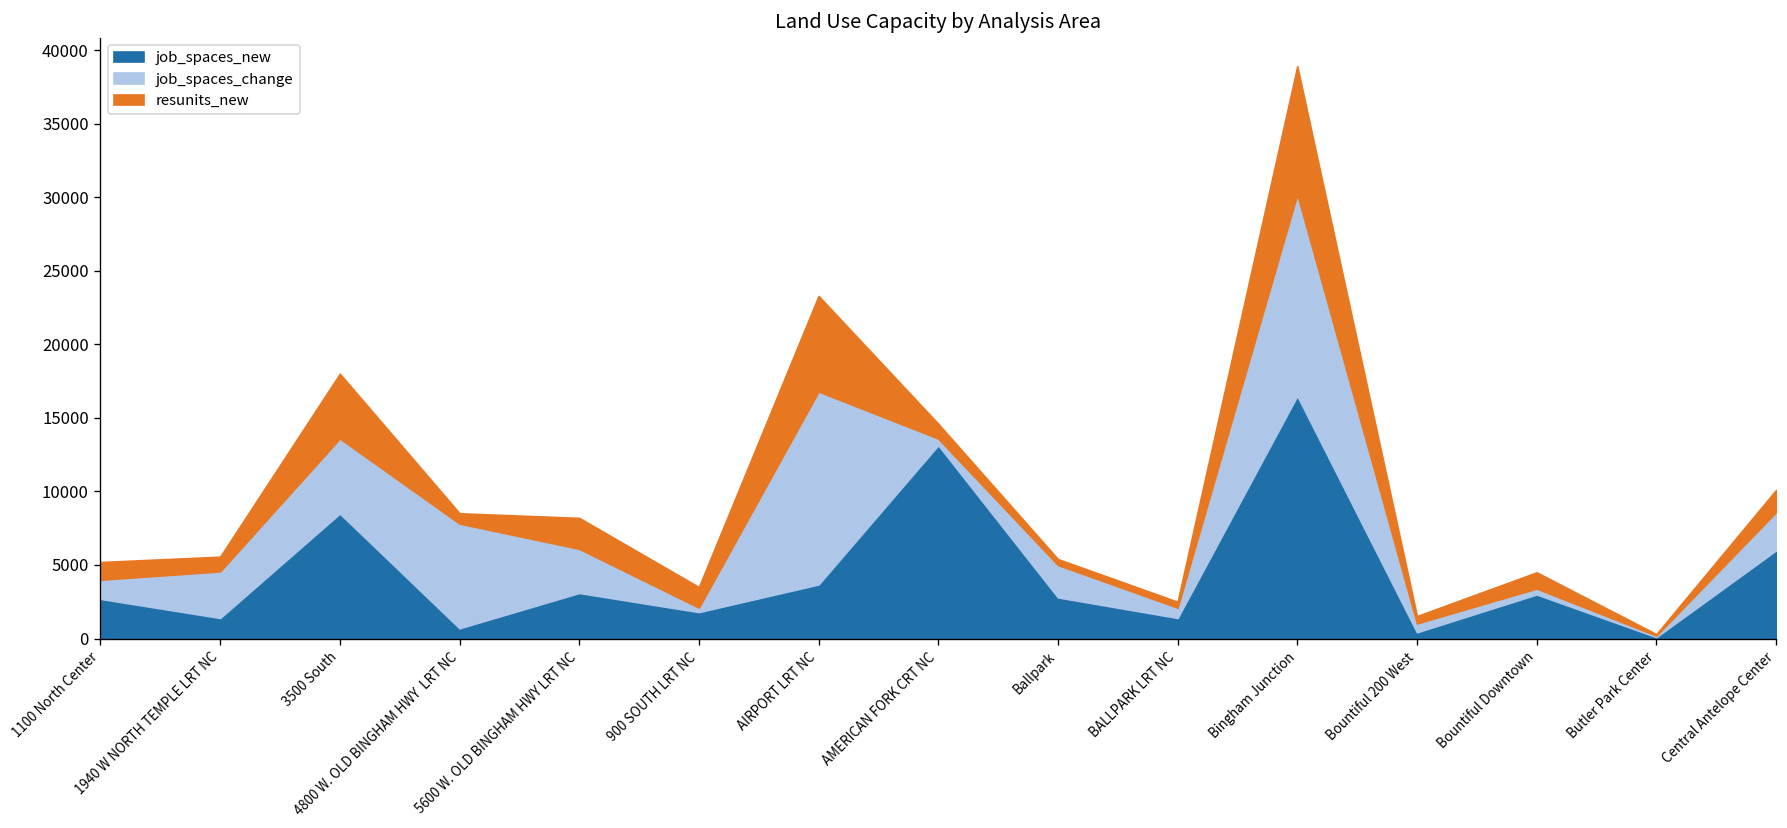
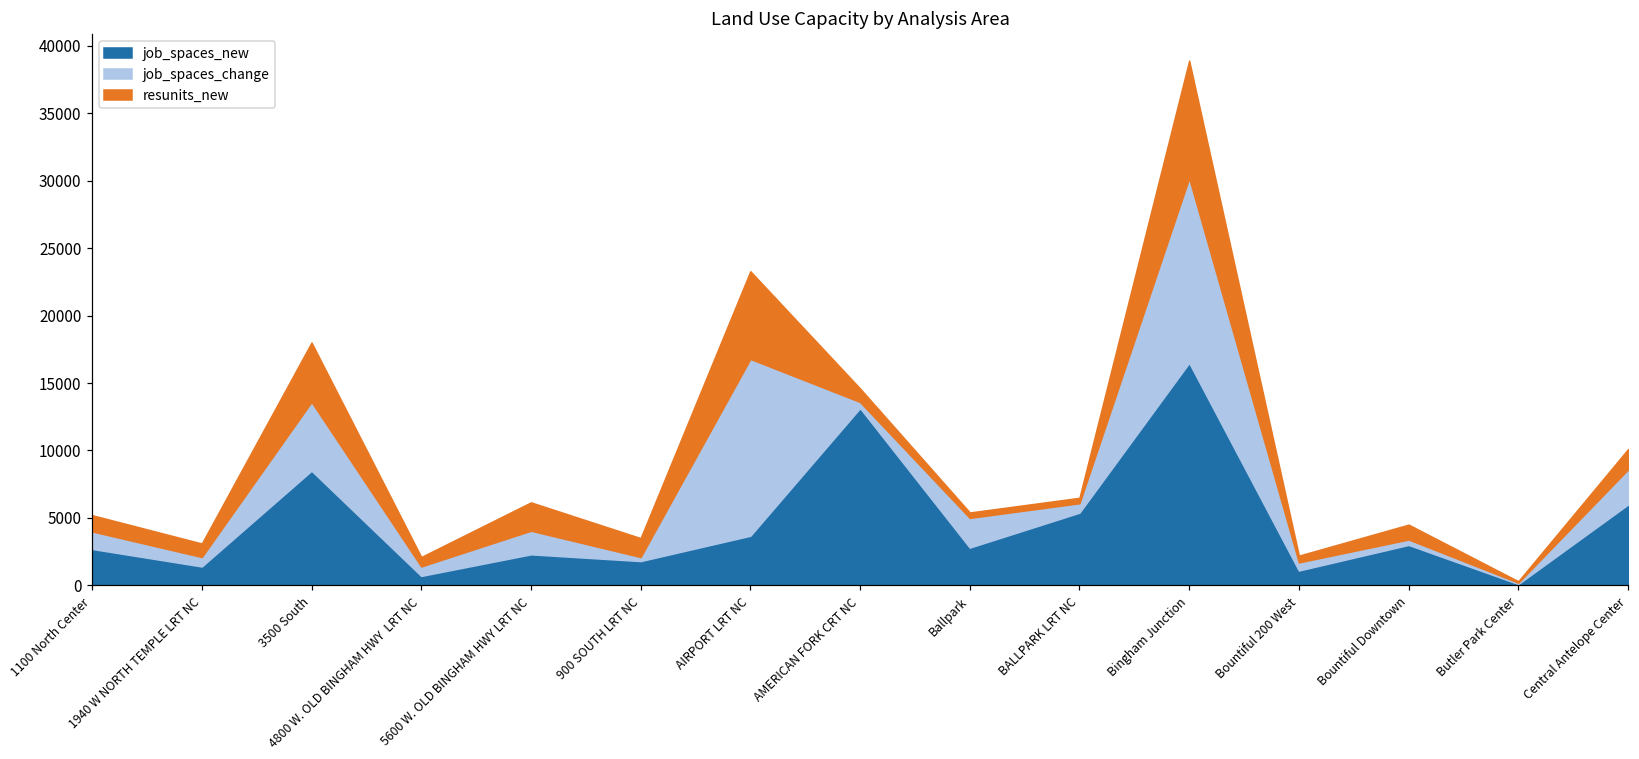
job_spaces_change, 1940 W NORTH TEMPLE LRT NC: 3200 -> 700
job_spaces_change, 4800 W. OLD BINGHAM HWY LRT NC: 7100 -> 700
job_spaces_new, 5600 W. OLD BINGHAM HWY LRT NC: 3100 -> 2300
job_spaces_change, 5600 W. OLD BINGHAM HWY LRT NC: 3000 -> 1800
job_spaces_new, BALLPARK LRT NC: 1400 -> 5400
job_spaces_new, Bountiful 200 West: 400 -> 1100
